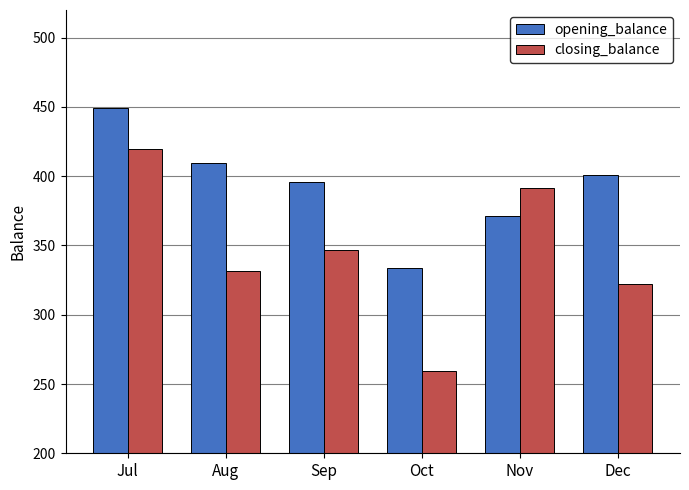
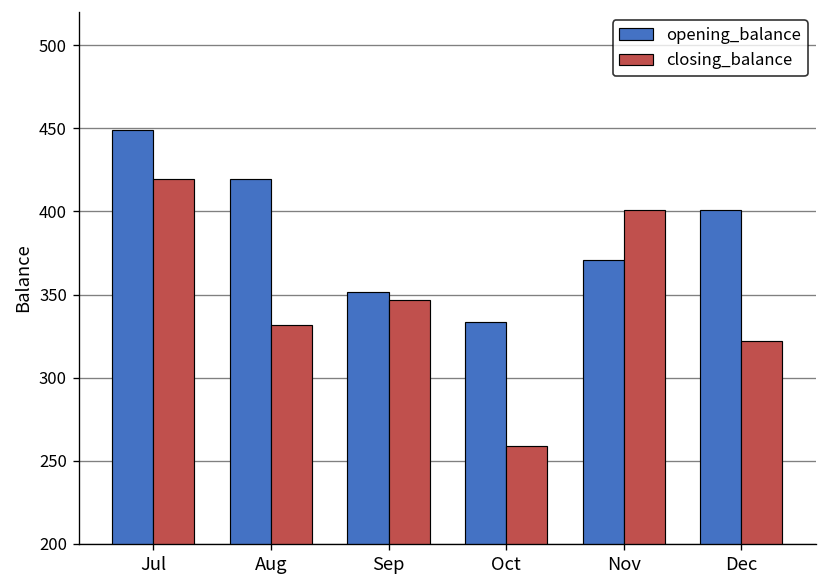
opening_balance, Aug: 410 -> 420
opening_balance, Sep: 396 -> 352
closing_balance, Nov: 392 -> 401
